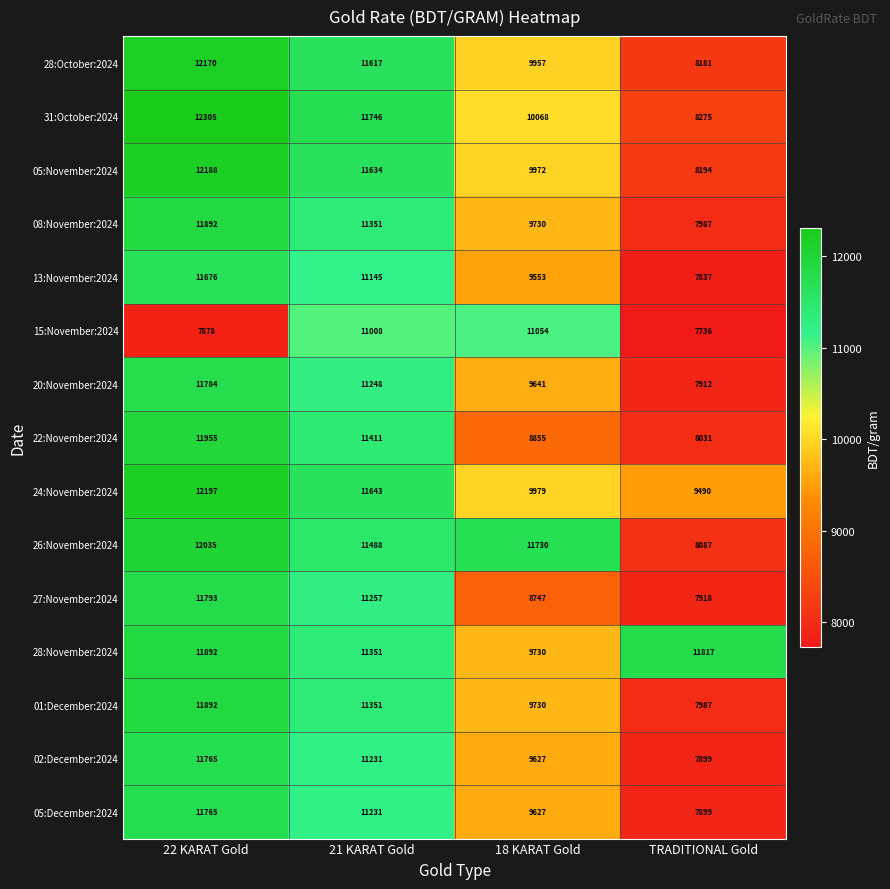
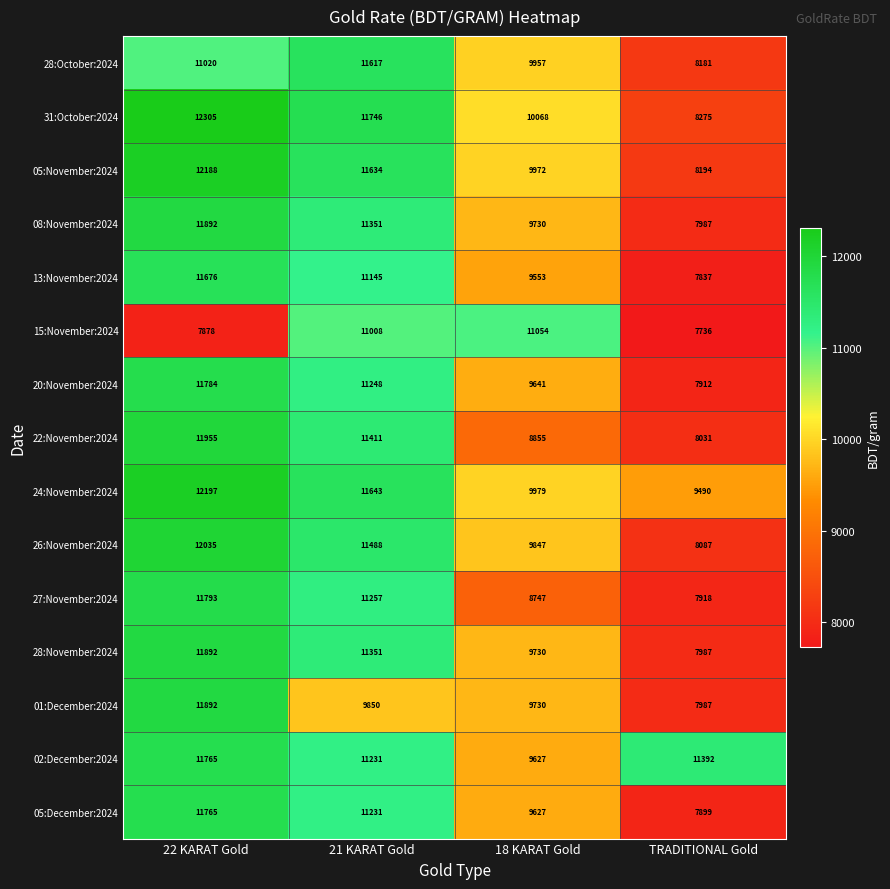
28:October:2024, 22 KARAT Gold: 12170 -> 11020
26:November:2024, 18 KARAT Gold: 11730 -> 9847
28:November:2024, TRADITIONAL Gold: 11817 -> 7987
01:December:2024, 21 KARAT Gold: 11351 -> 9850
02:December:2024, TRADITIONAL Gold: 7899 -> 11392
